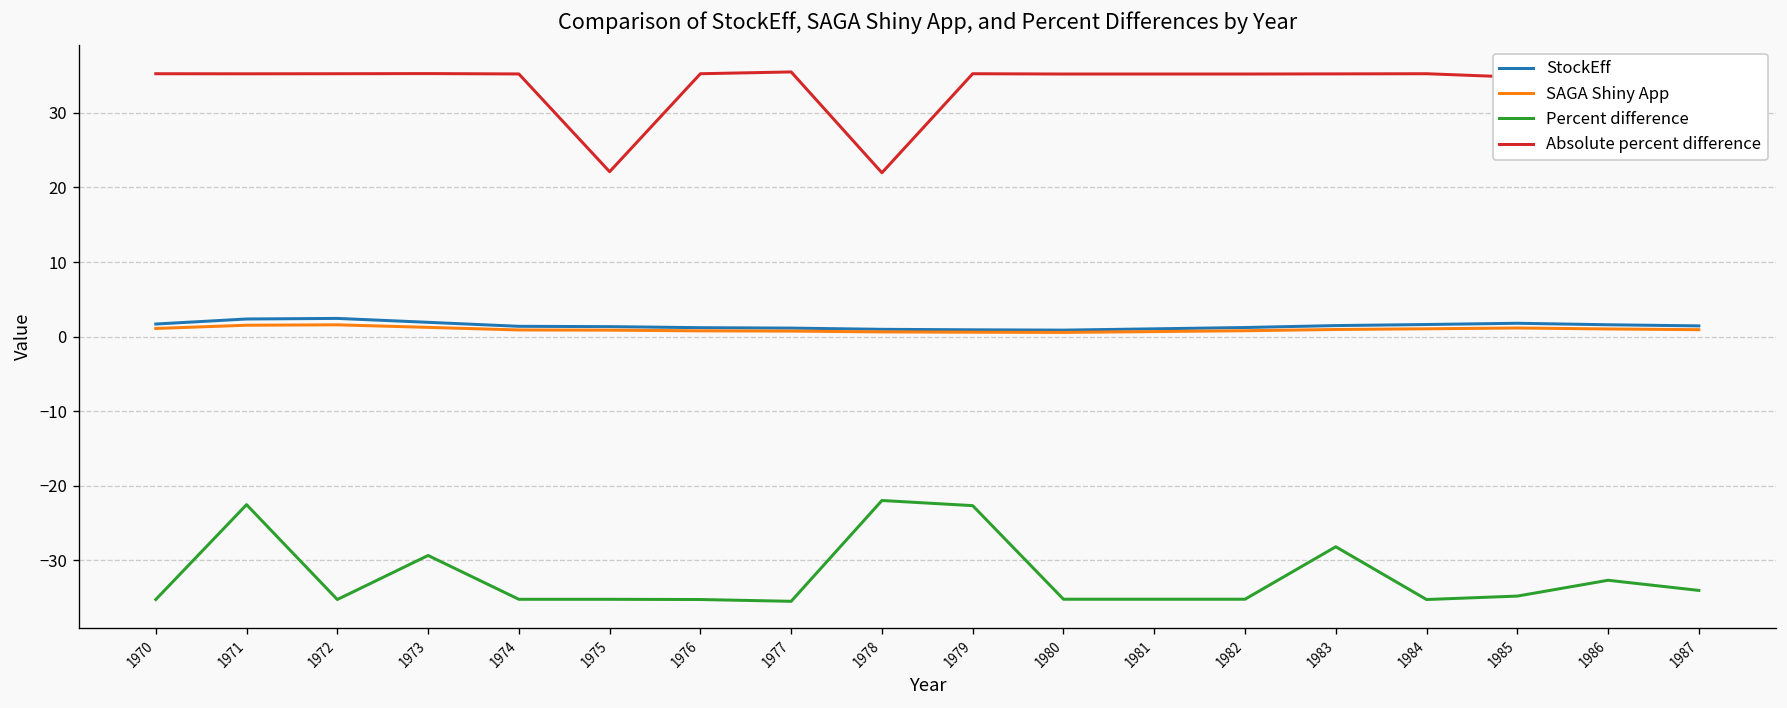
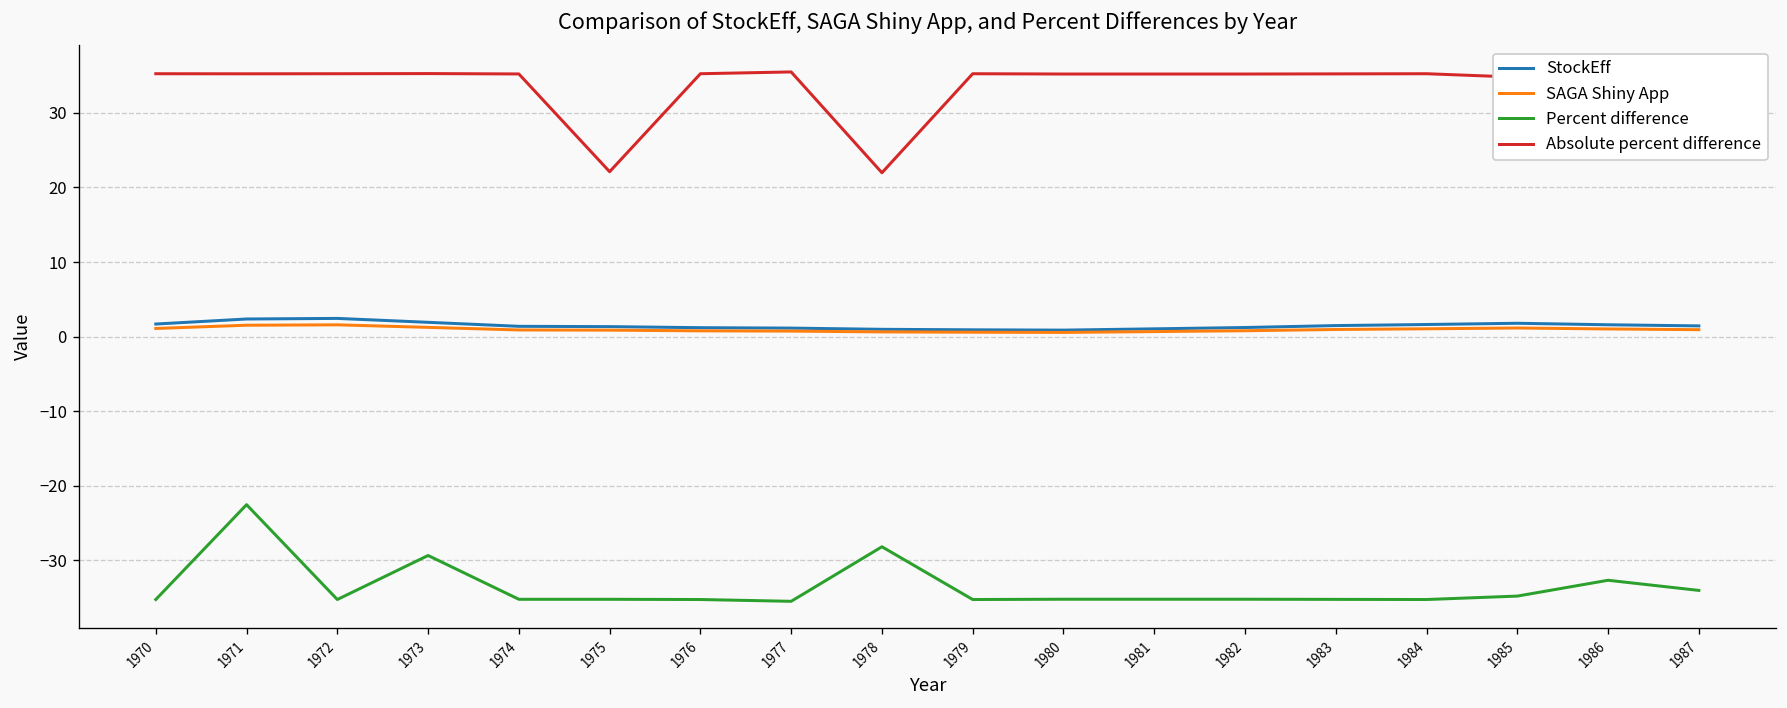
Percent difference, 1978: -22 -> -28
Percent difference, 1979: -23 -> -35
Percent difference, 1983: -28 -> -35
